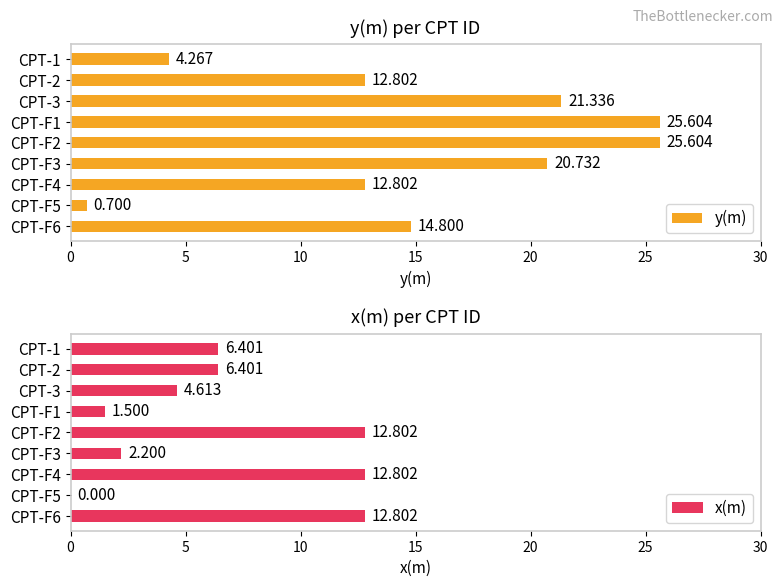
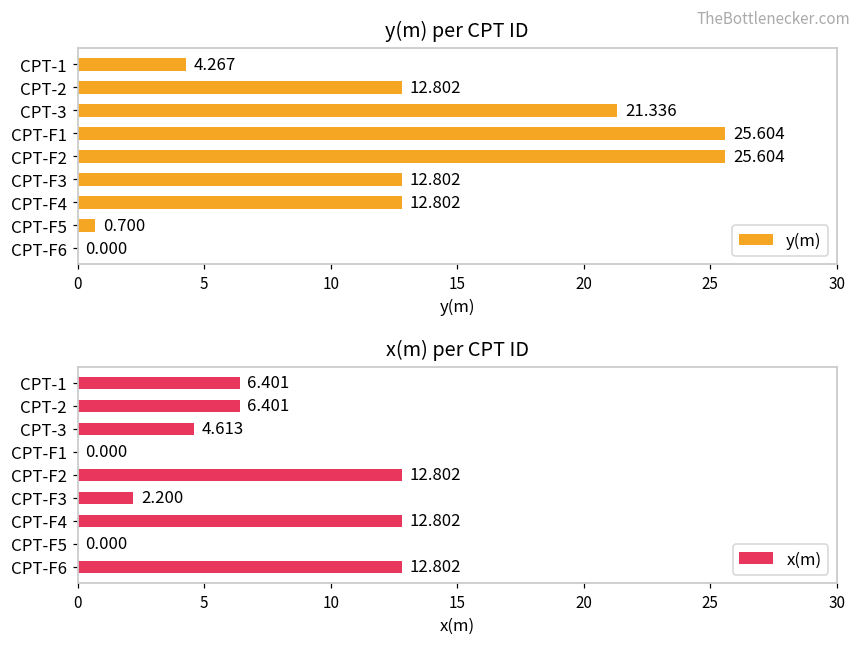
y(m) per CPT ID, CPT-F3: 20.732 -> 12.802
y(m) per CPT ID, CPT-F6: 14.800 -> 0.000
x(m) per CPT ID, CPT-F1: 1.500 -> 0.000
